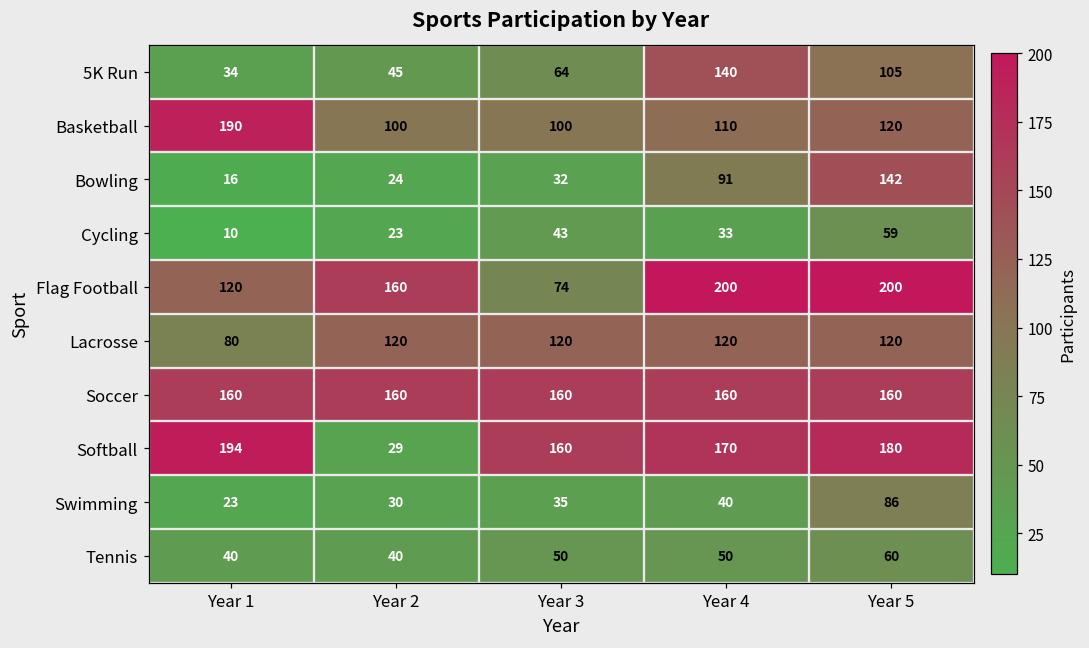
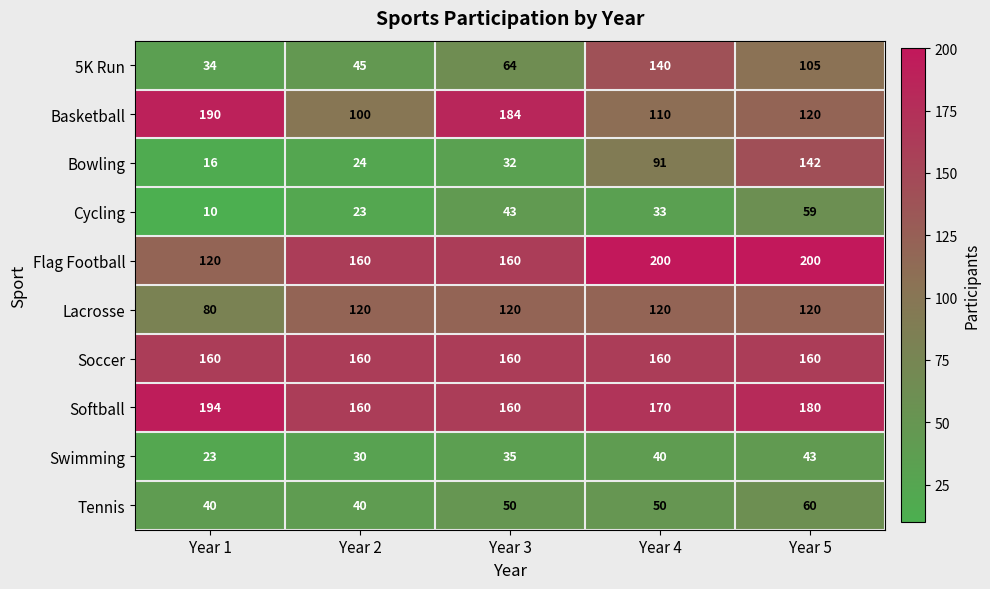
Basketball, Year 3: 100 -> 184
Flag Football, Year 3: 74 -> 160
Softball, Year 2: 29 -> 160
Swimming, Year 5: 86 -> 43
